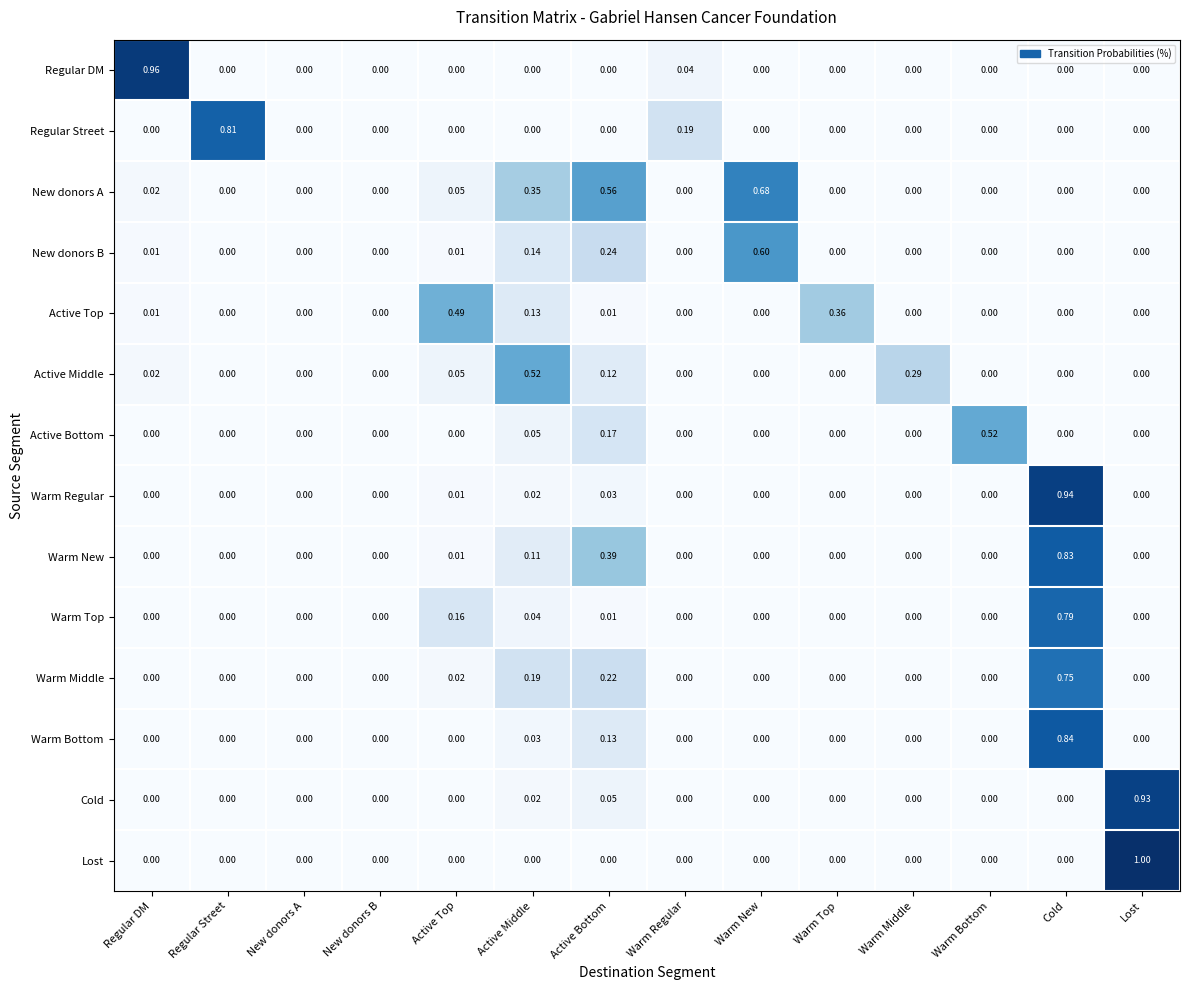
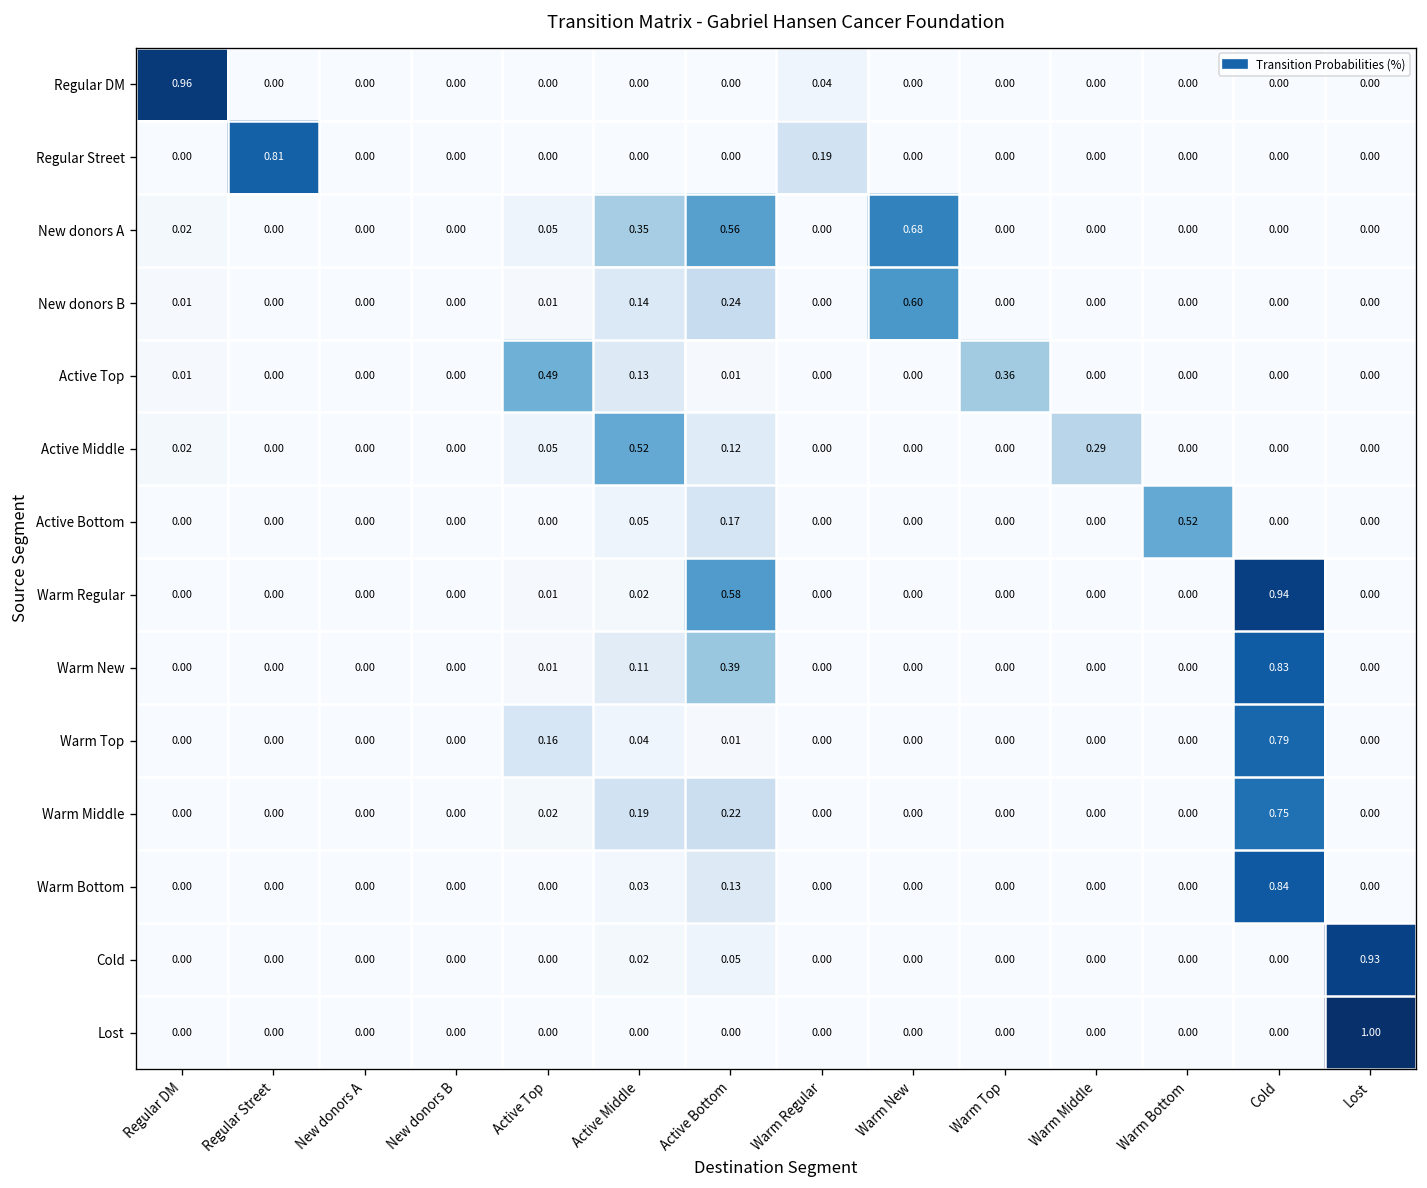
Warm Regular, Active Bottom: 0.03 -> 0.58
